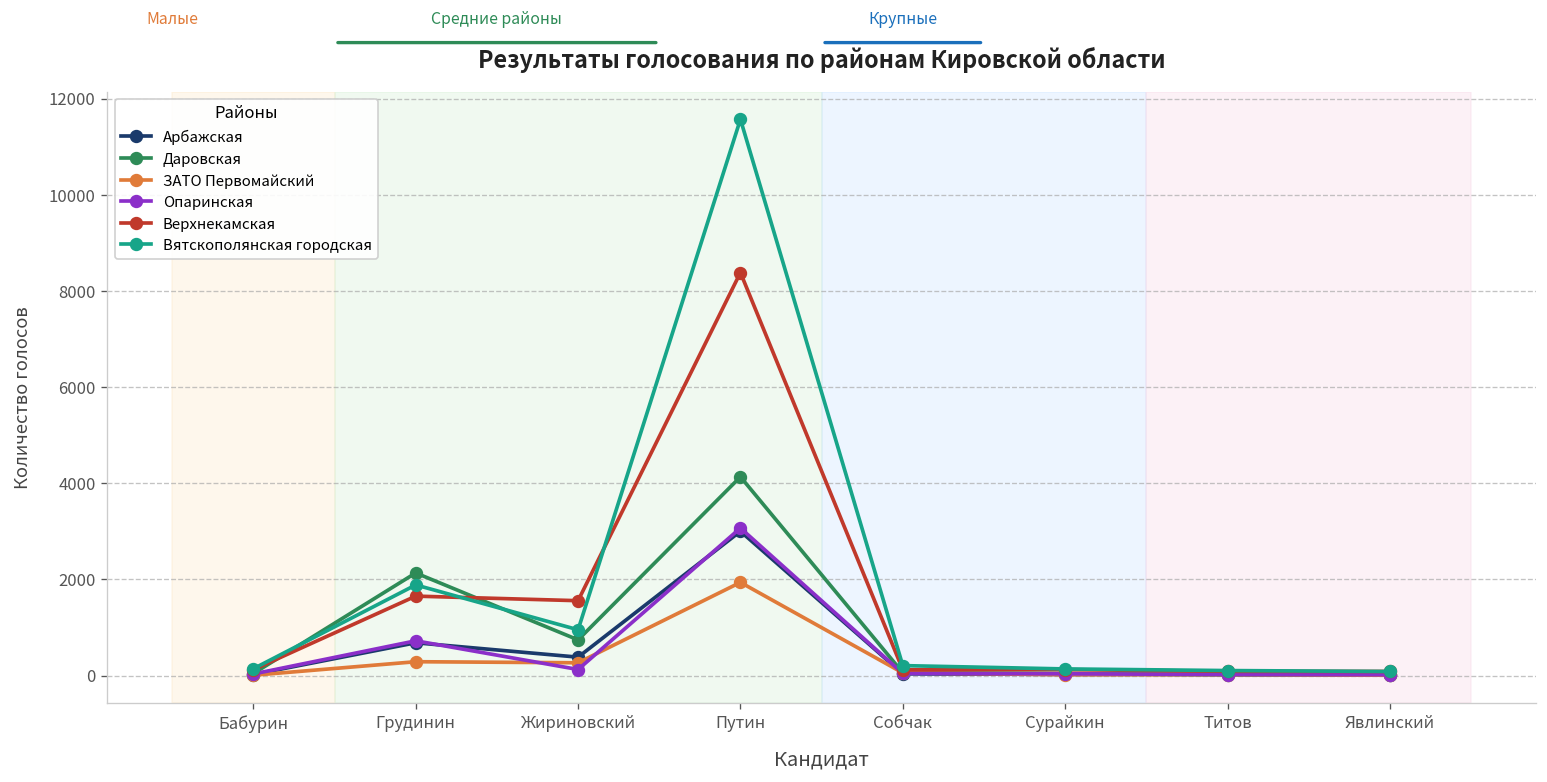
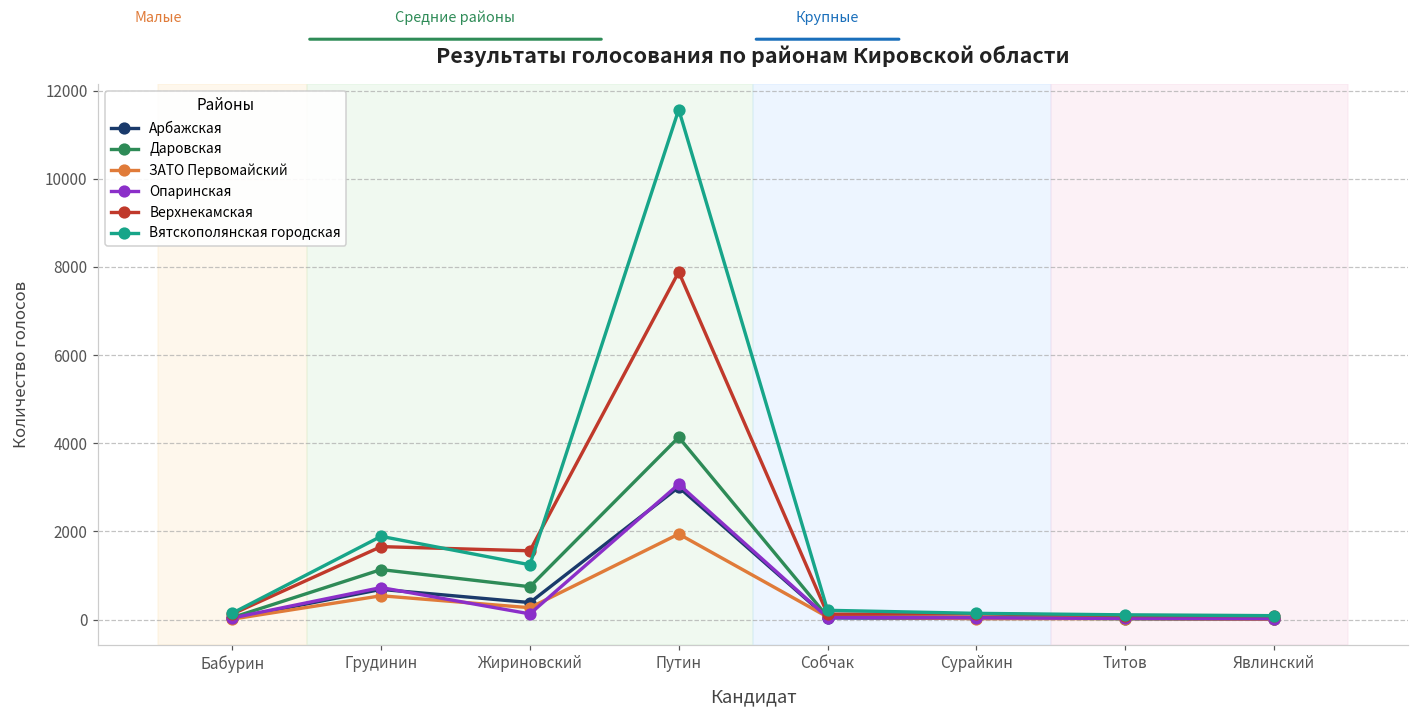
Даровская, Грудинин: 2100 -> 1100
ЗАТО Первомайский, Грудинин: 300 -> 500
Вятскополянская городская, Жириновский: 1000 -> 1200
Верхнекамская, Путин: 8400 -> 7900
